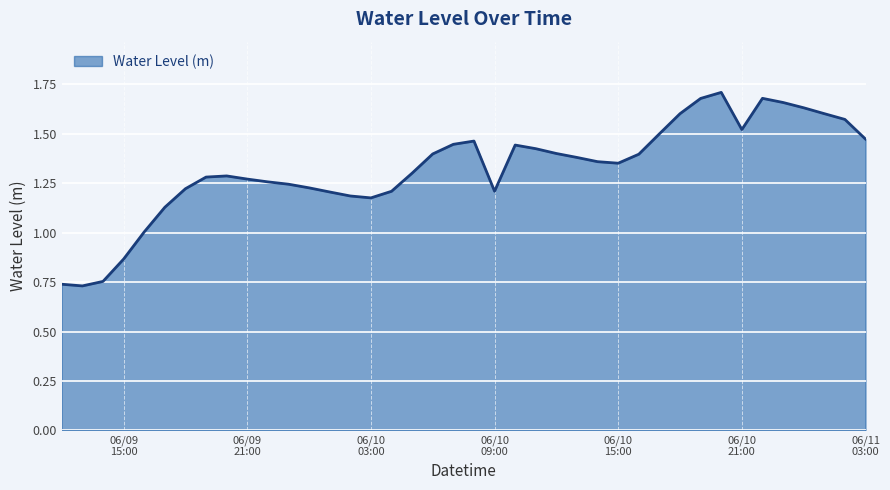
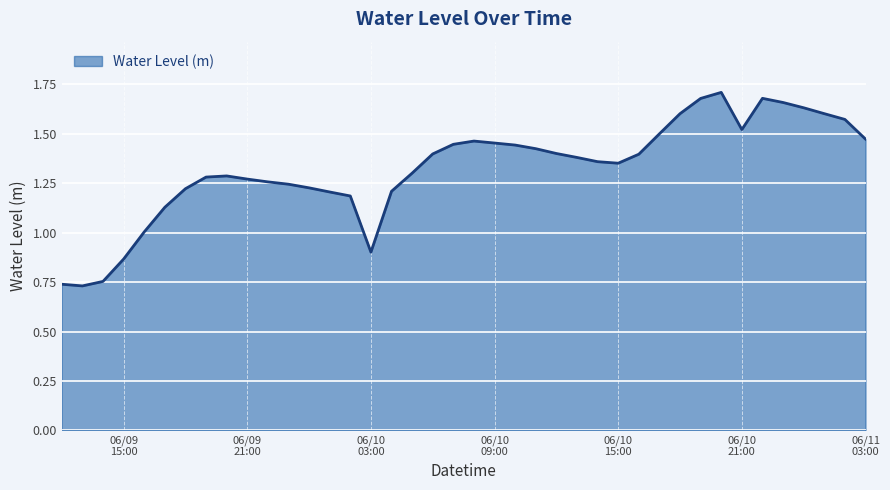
06/10 03:00: 1.18 -> 0.90
06/10 09:00: 1.21 -> 1.45
